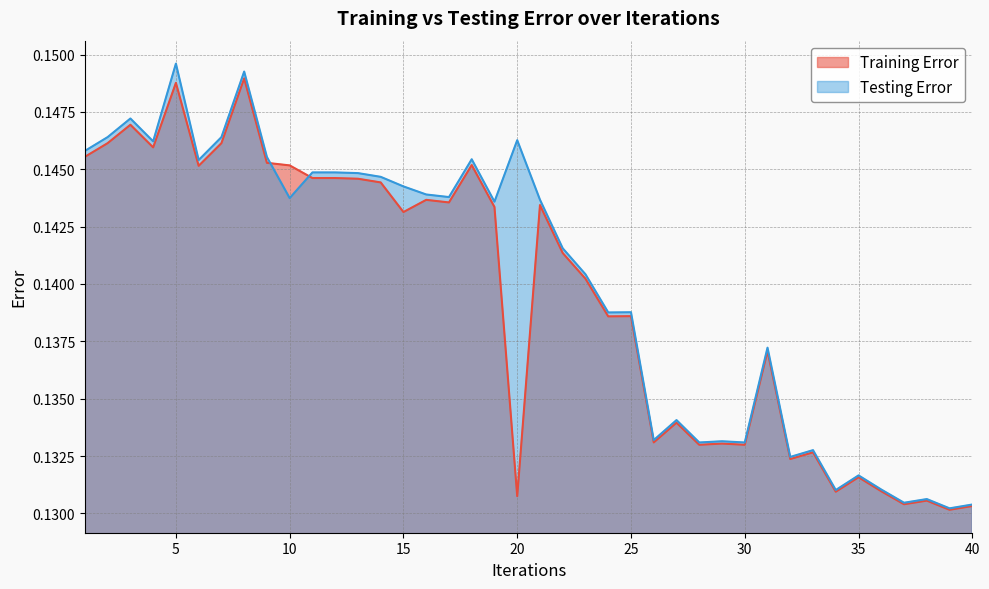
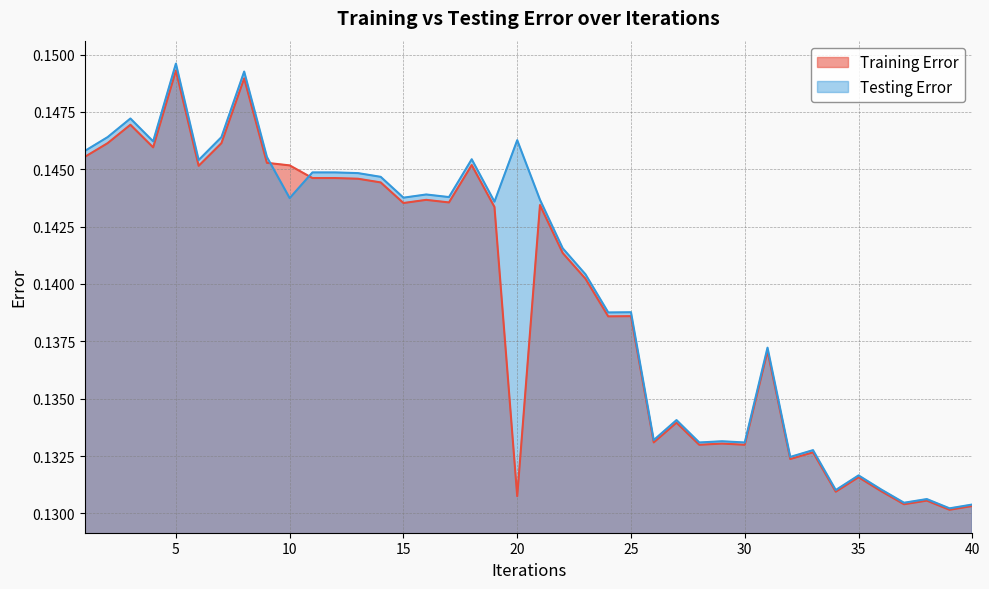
Training Error, 5: 0.1488 -> 0.1493
Training Error, 15: 0.1431 -> 0.1435
Testing Error, 15: 0.1443 -> 0.1438
